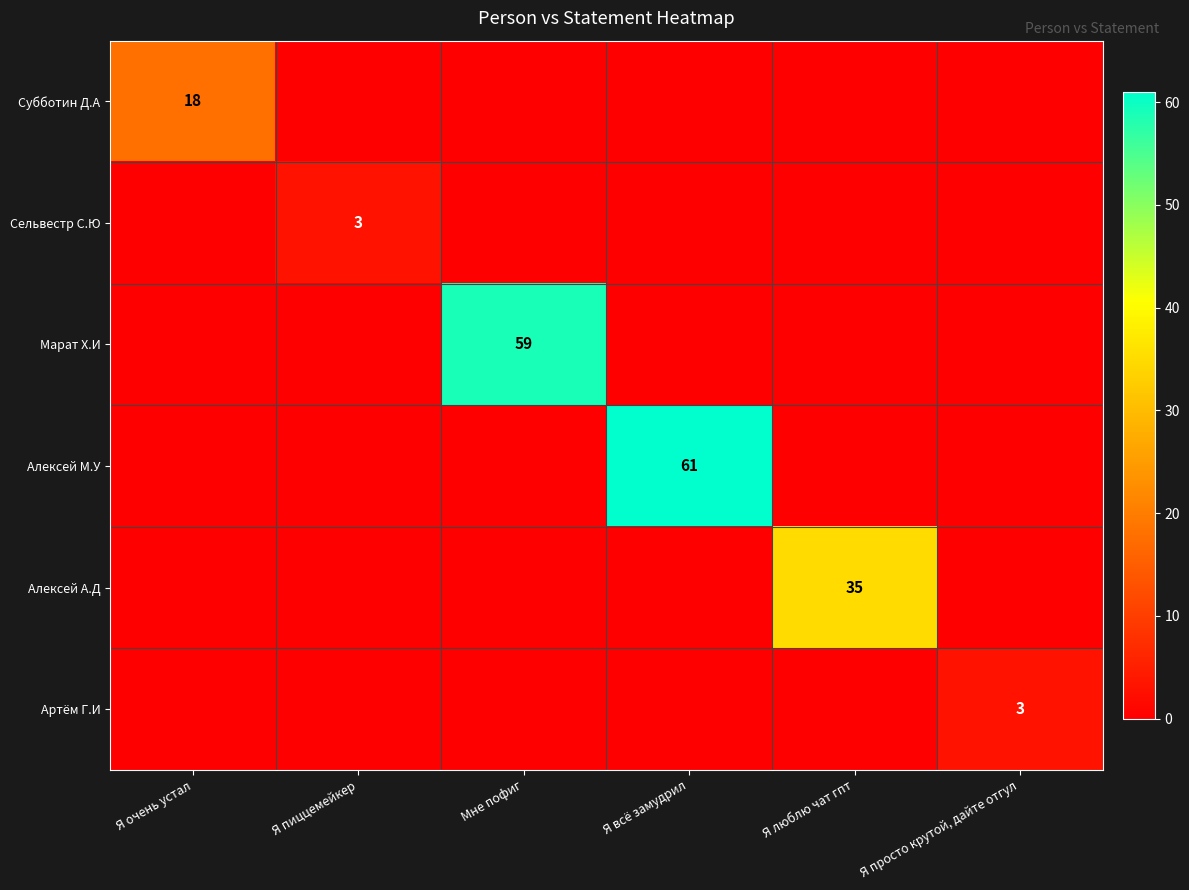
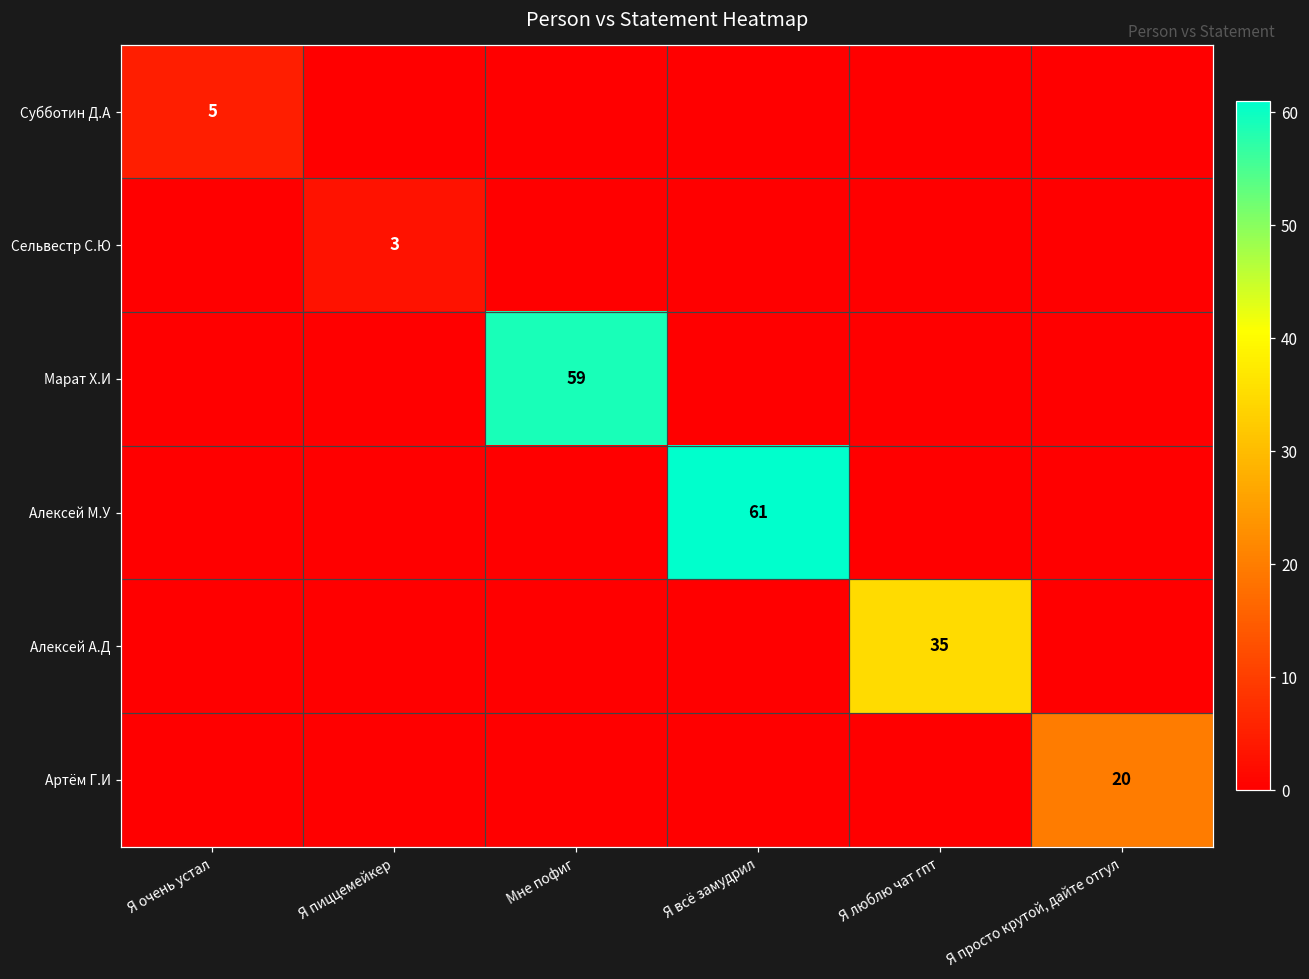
Субботин Д.А, Я очень устал: 18 -> 5
Артём Г.И, Я просто крутой, дайте отгул: 3 -> 20
